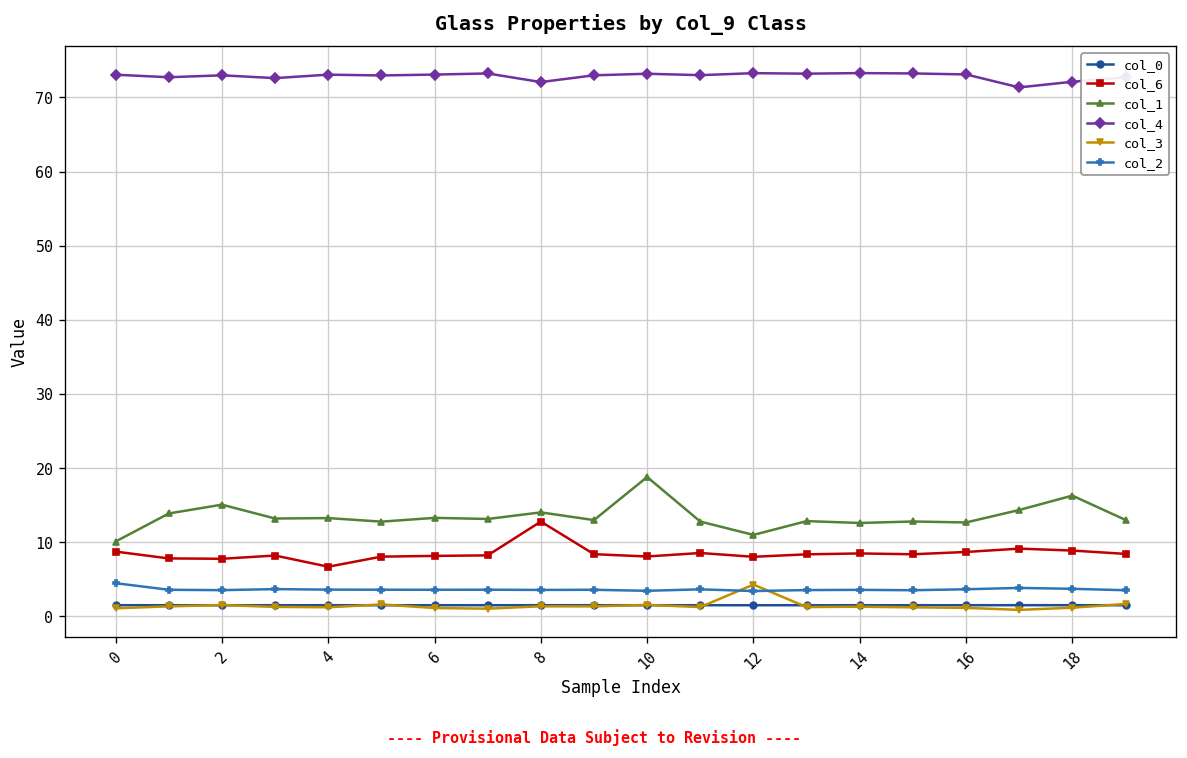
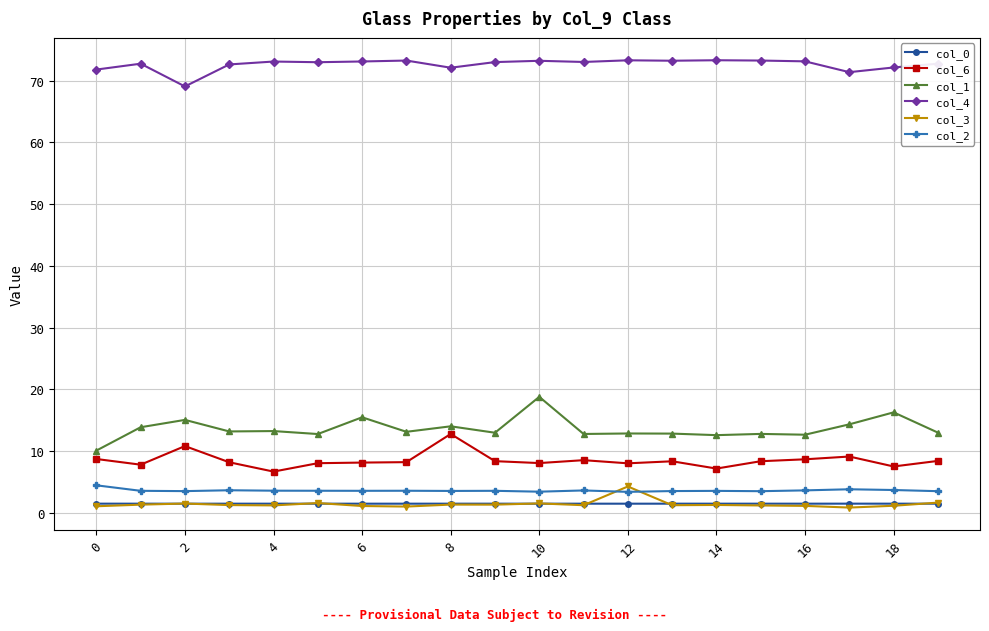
col_4, 0: 73 -> 72
col_6, 2: 8 -> 11
col_4, 2: 73 -> 69
col_1, 6: 13 -> 16
col_1, 12: 11 -> 13
col_6, 14: 9 -> 7
col_6, 18: 9 -> 8
